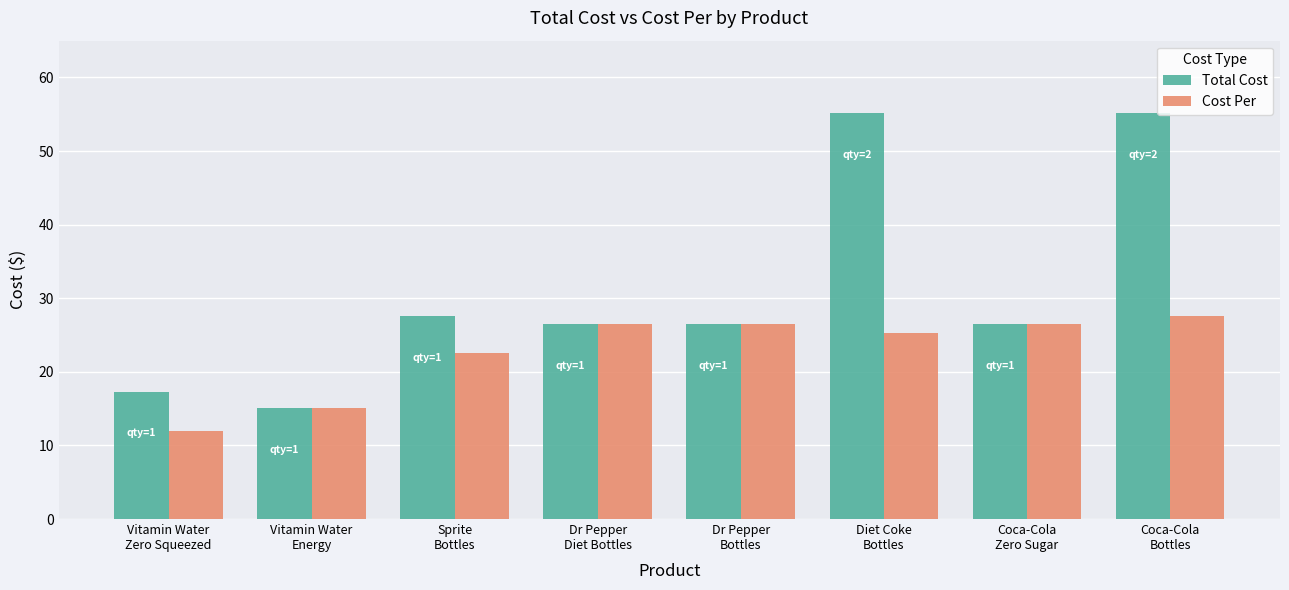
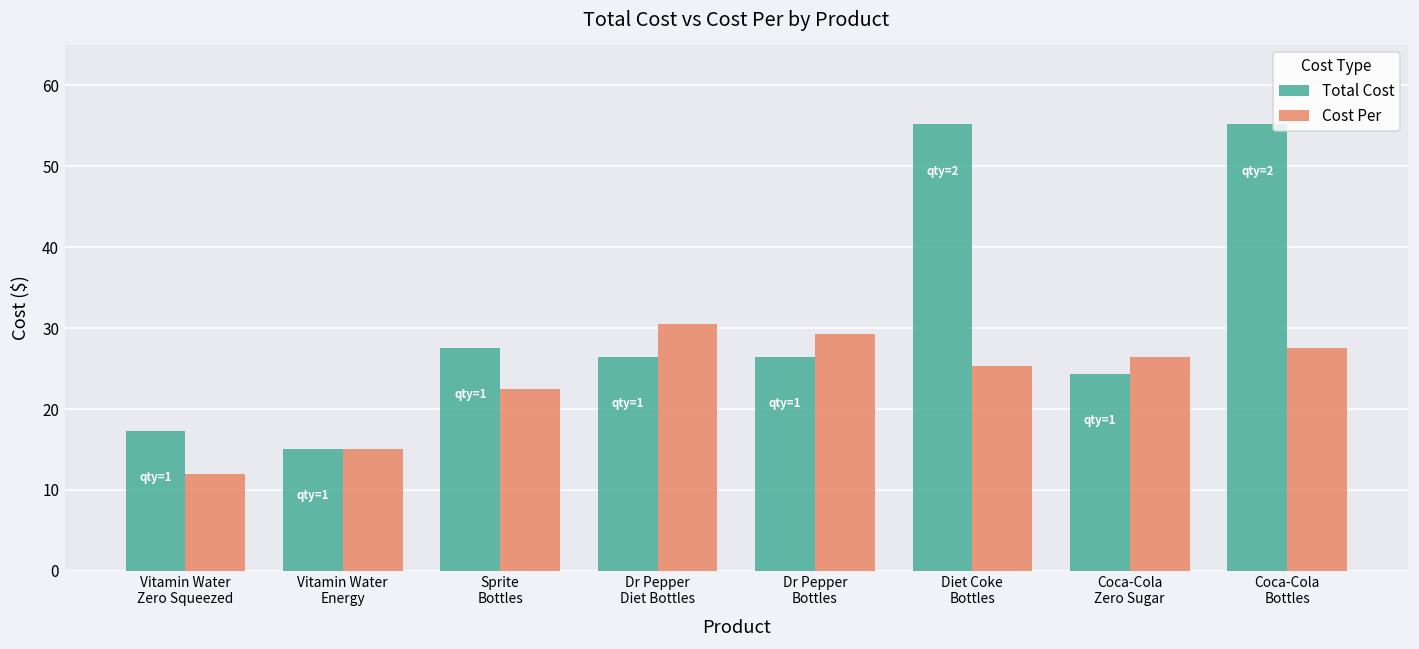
Cost Per, Dr Pepper Diet Bottles: 26 -> 30
Cost Per, Dr Pepper Bottles: 26 -> 29
Total Cost, Coca-Cola Zero Sugar: 26 -> 24
